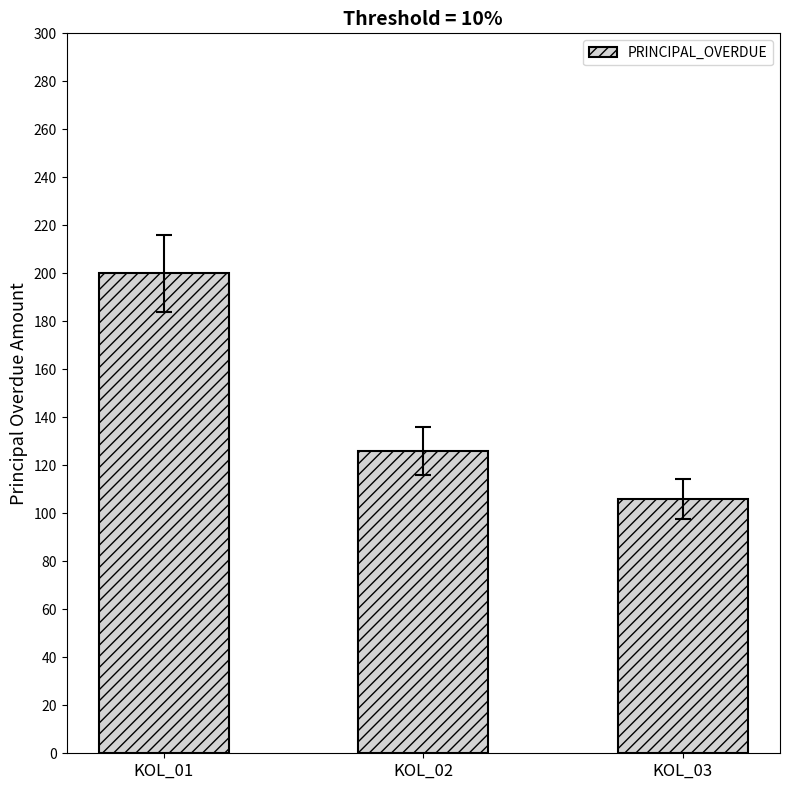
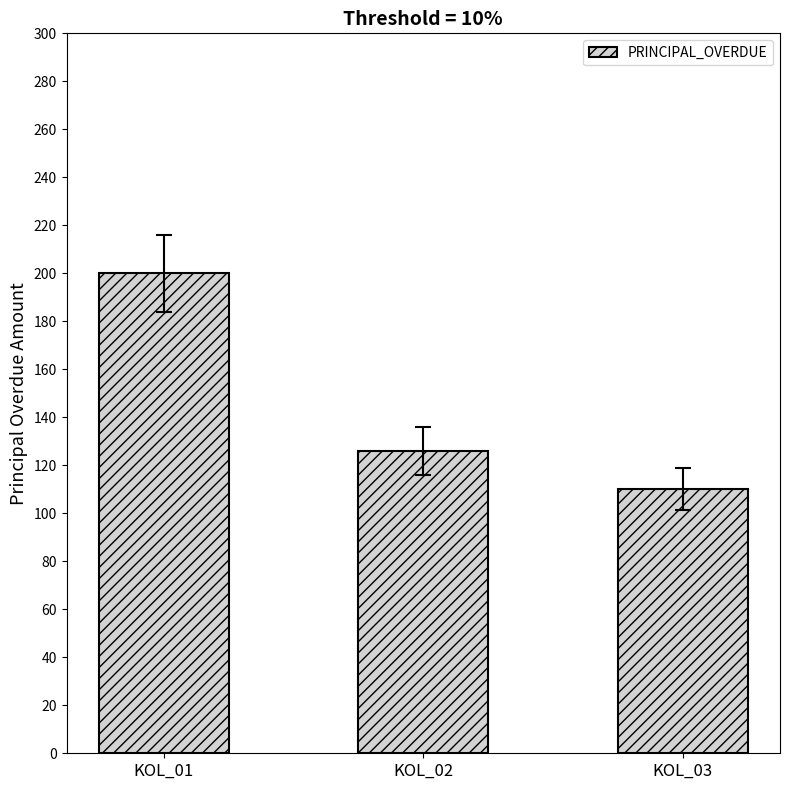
PRINCIPAL_OVERDUE, KOL_03: 106 -> 110
